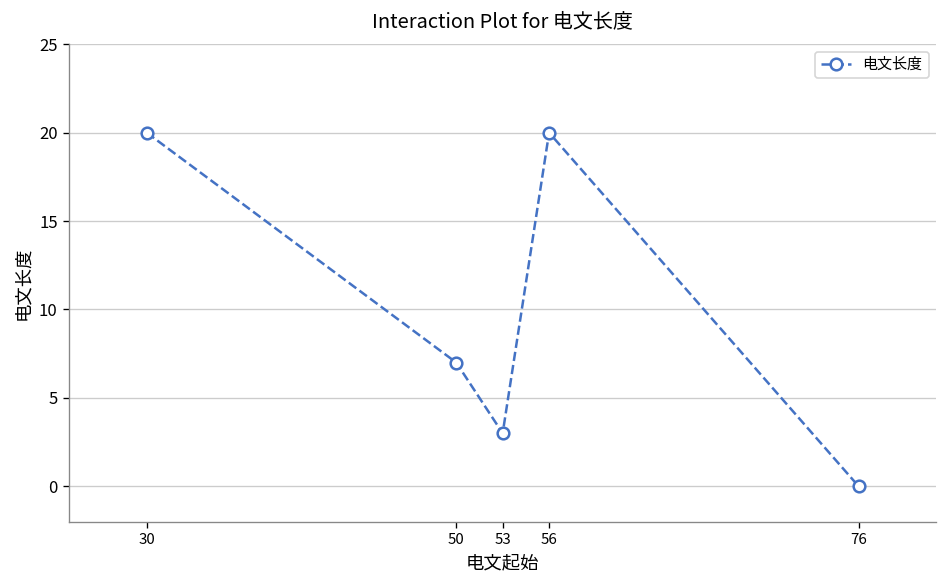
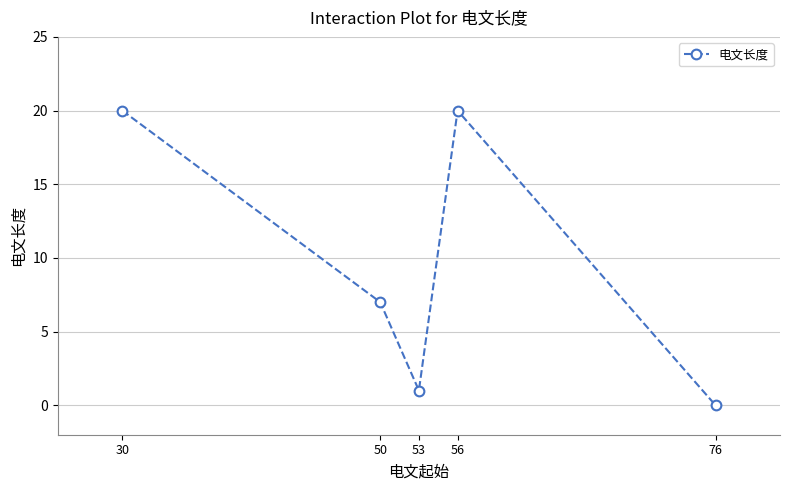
53: 3 -> 1
